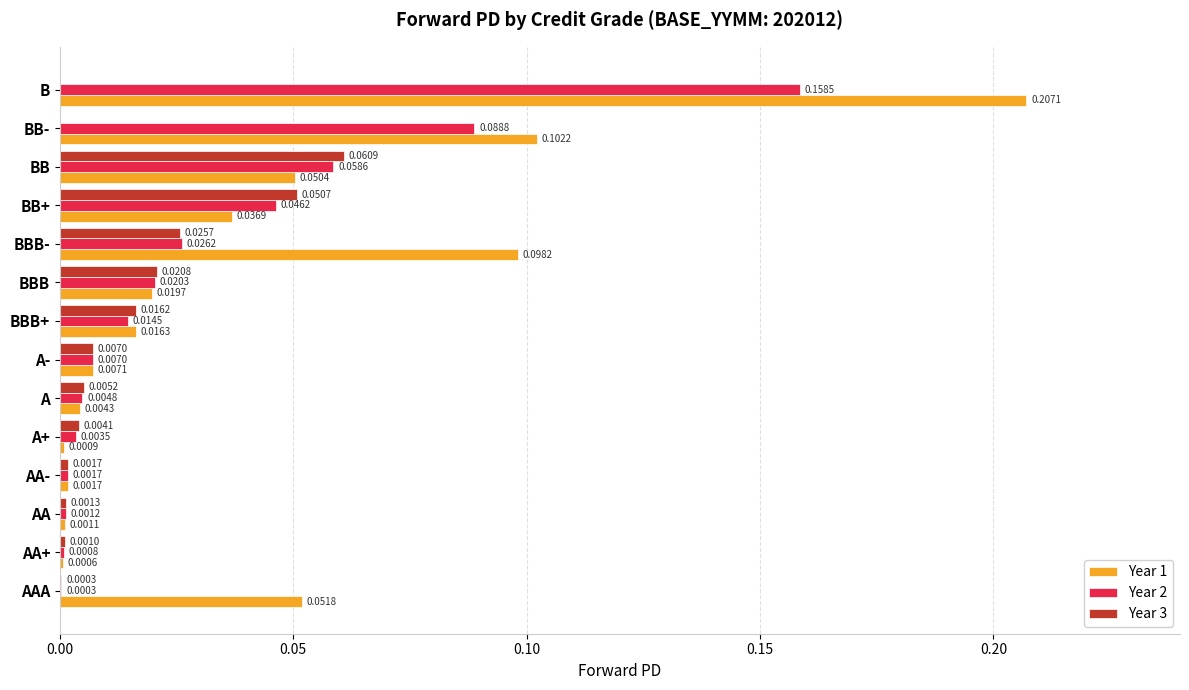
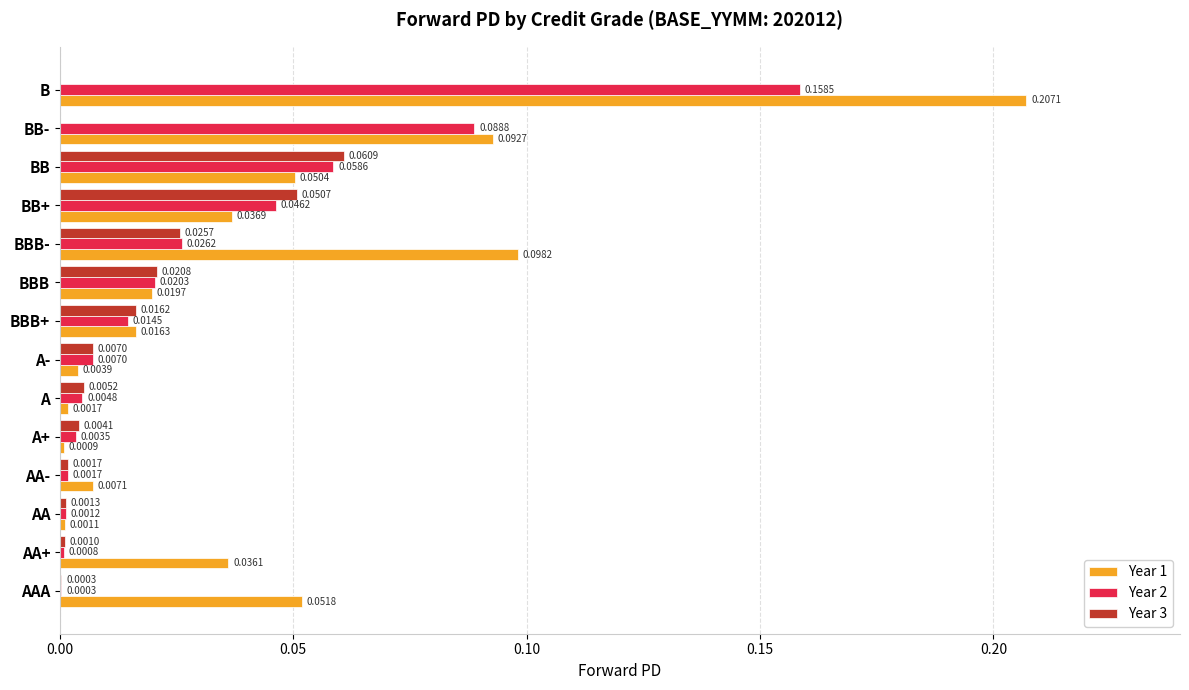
Year 1, BB-: 0.1022 -> 0.0927
Year 1, A-: 0.0071 -> 0.0039
Year 1, A: 0.0043 -> 0.0017
Year 1, AA-: 0.0017 -> 0.0071
Year 1, AA+: 0.0006 -> 0.0361
